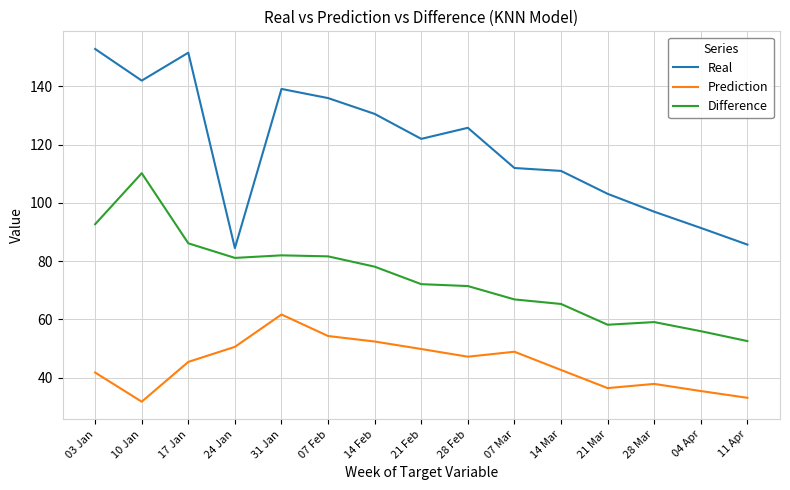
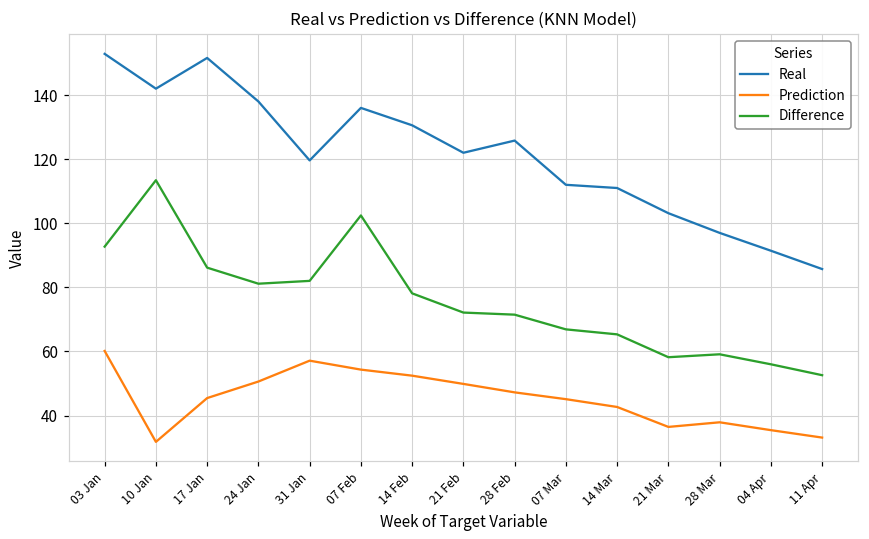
Prediction, 03 Jan: 42 -> 60
Difference, 10 Jan: 110 -> 113
Real, 24 Jan: 85 -> 138
Real, 31 Jan: 139 -> 120
Prediction, 31 Jan: 62 -> 57
Difference, 07 Feb: 82 -> 102
Prediction, 07 Mar: 49 -> 45
